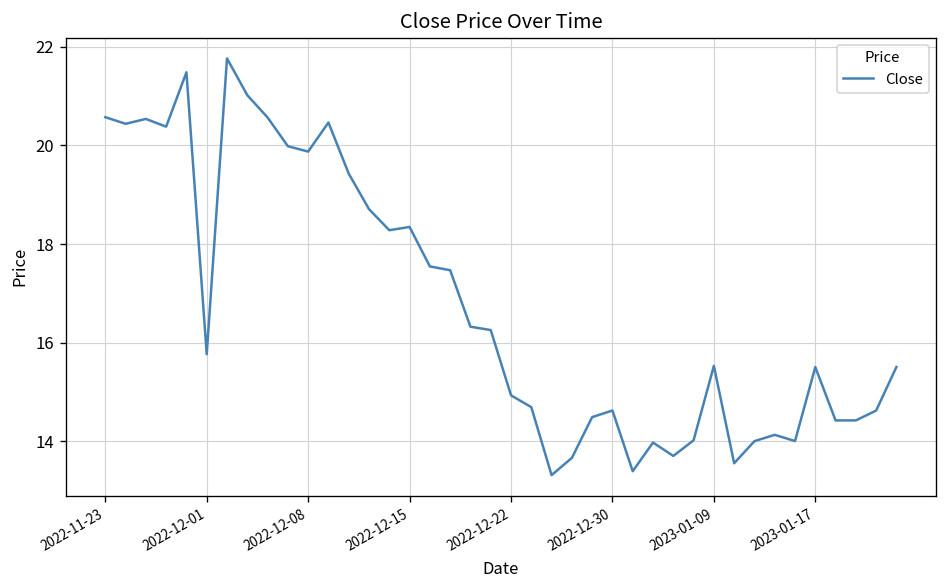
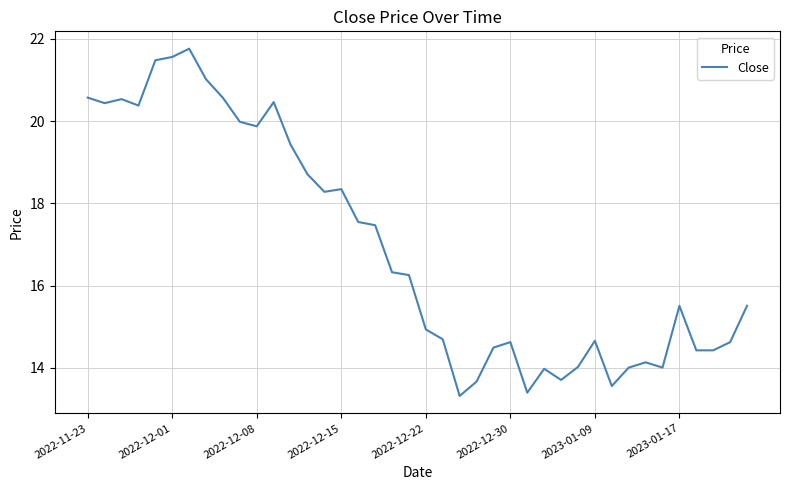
2022-12-01: 15.8 -> 21.6
2023-01-09: 15.5 -> 14.7
